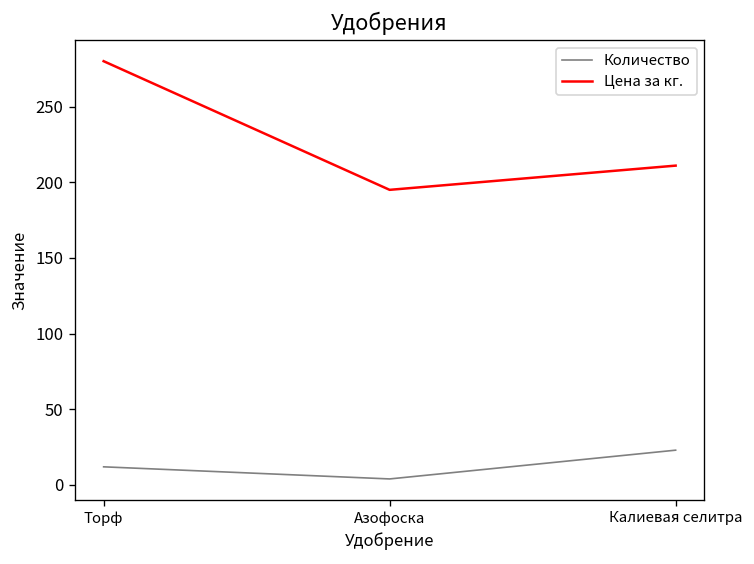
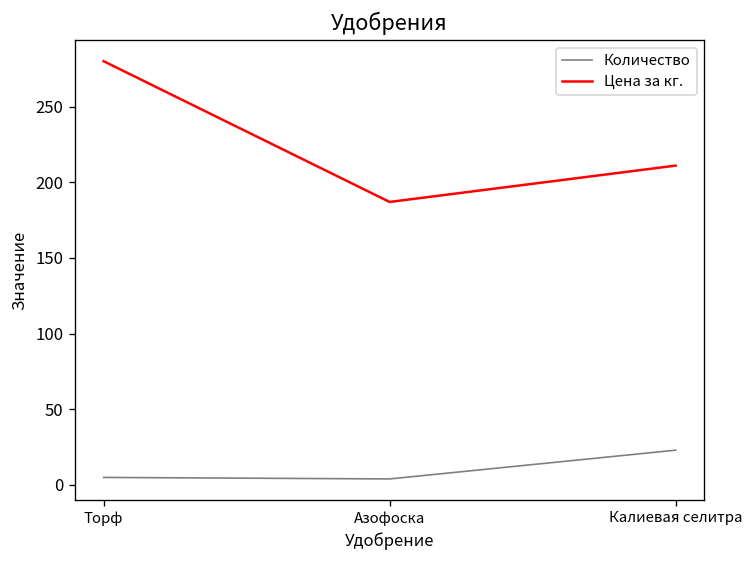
Количество, Торф: 12 -> 5
Цена за кг., Азофоска: 195 -> 187
